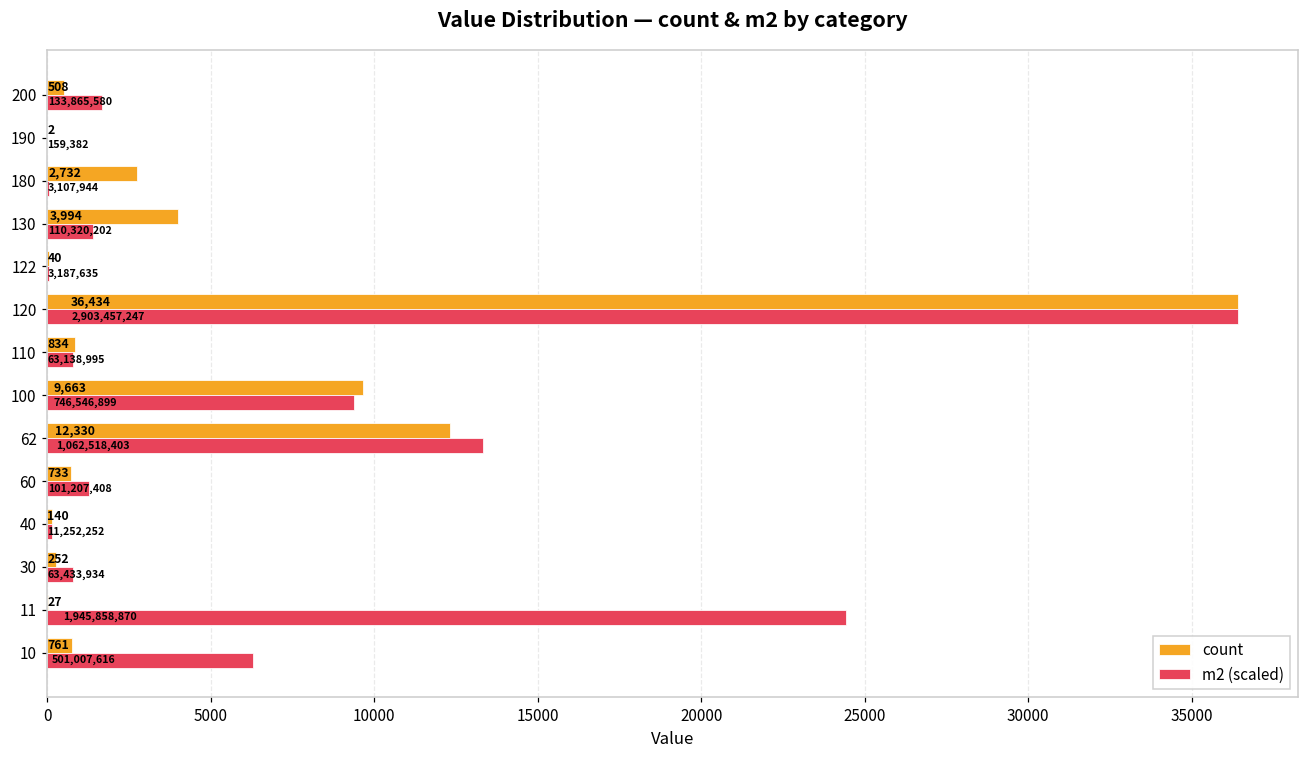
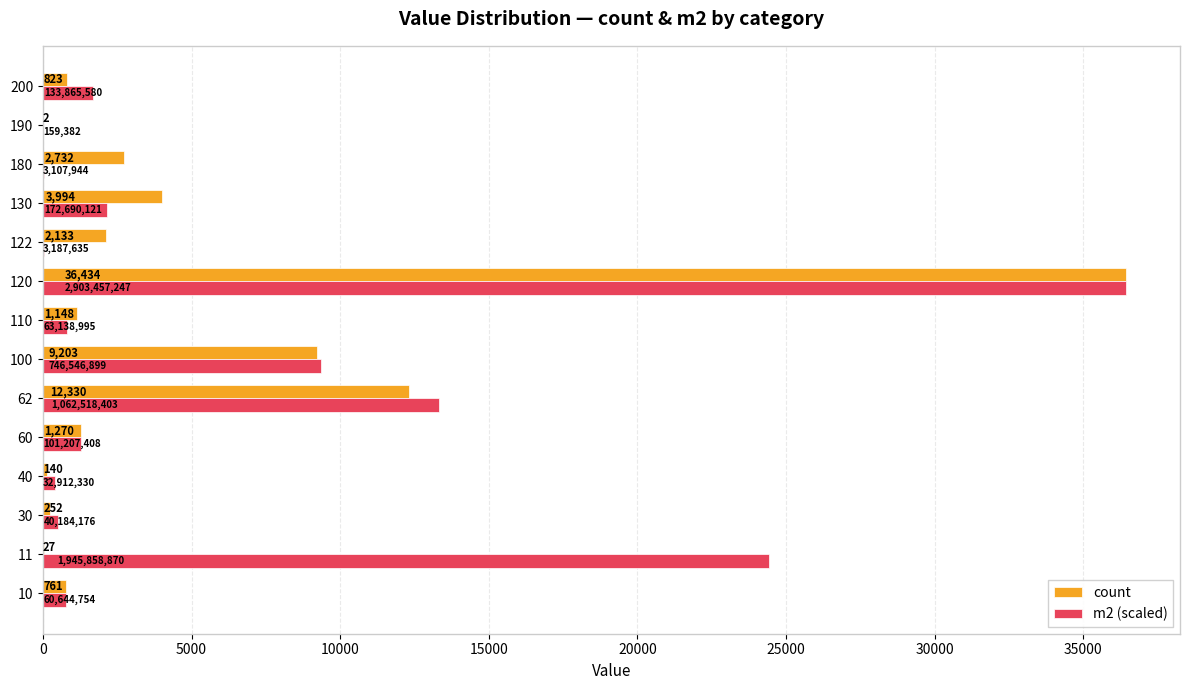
count, 200: 508 -> 823
m2 (scaled), 130: 110,320,202 -> 172,690,121
count, 122: 40 -> 2,133
count, 110: 834 -> 1,148
count, 100: 9,663 -> 9,203
count, 60: 733 -> 1,270
m2 (scaled), 40: 11,252,252 -> 32,912,330
m2 (scaled), 30: 63,433,934 -> 40,184,176
m2 (scaled), 10: 501,007,616 -> 60,644,754
